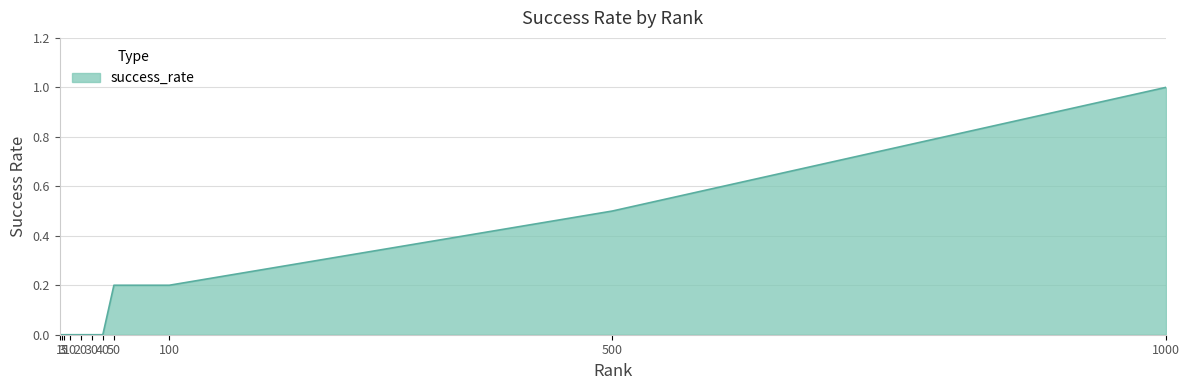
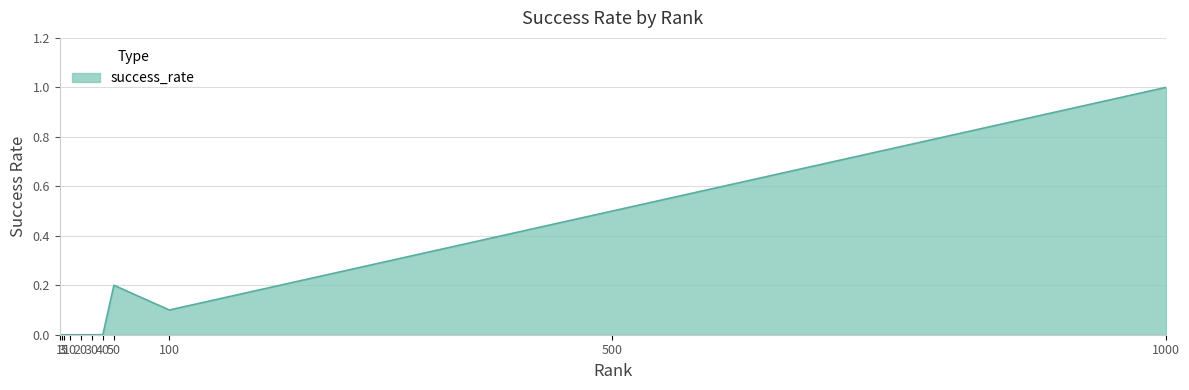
100: 0.2 -> 0.1
